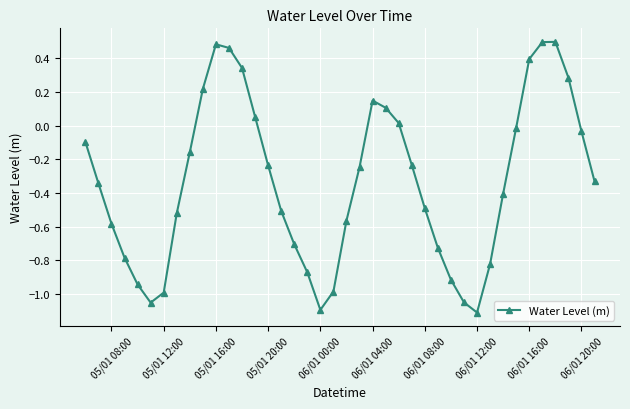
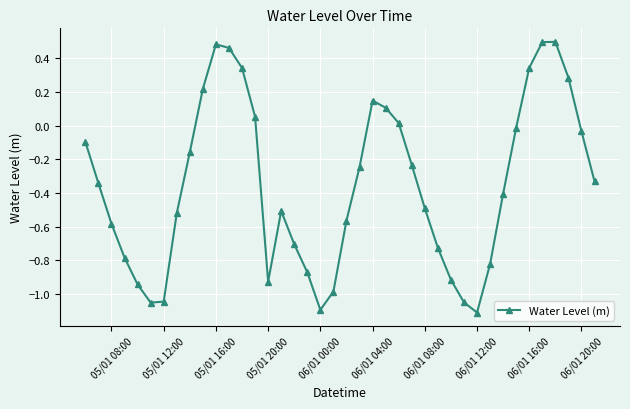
05/01 12:00: -0.99 -> -1.05
05/01 20:00: -0.24 -> -0.93
06/01 16:00: 0.40 -> 0.34
